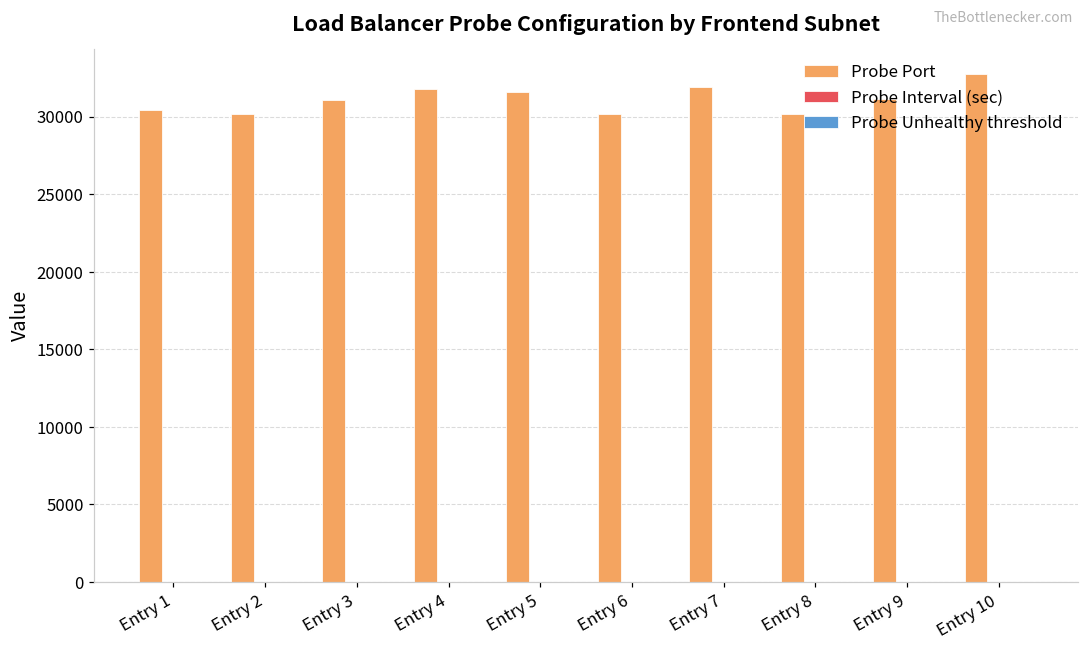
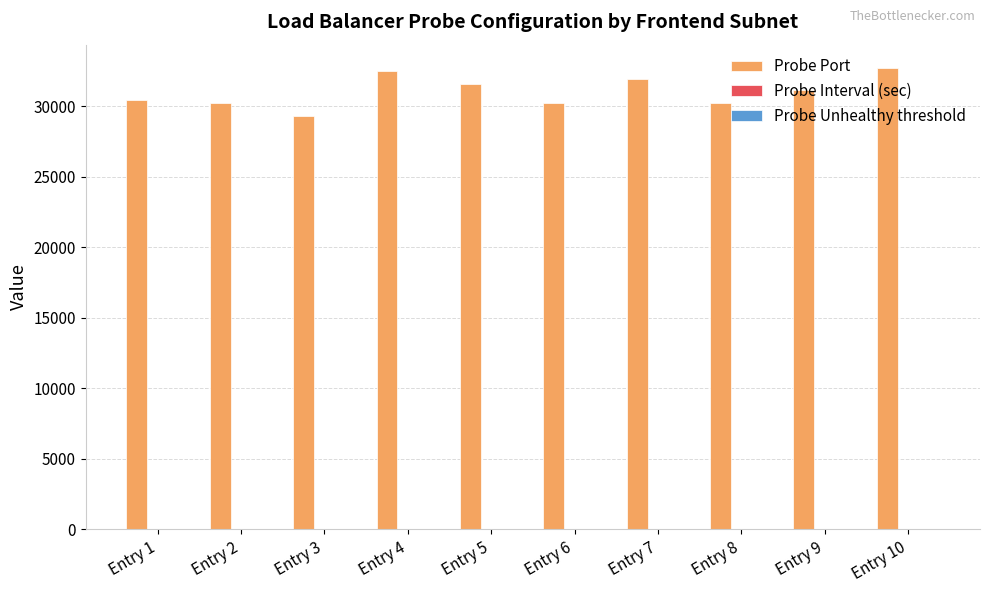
Probe Port, Entry 3: 31000 -> 29300
Probe Port, Entry 4: 31800 -> 32500
